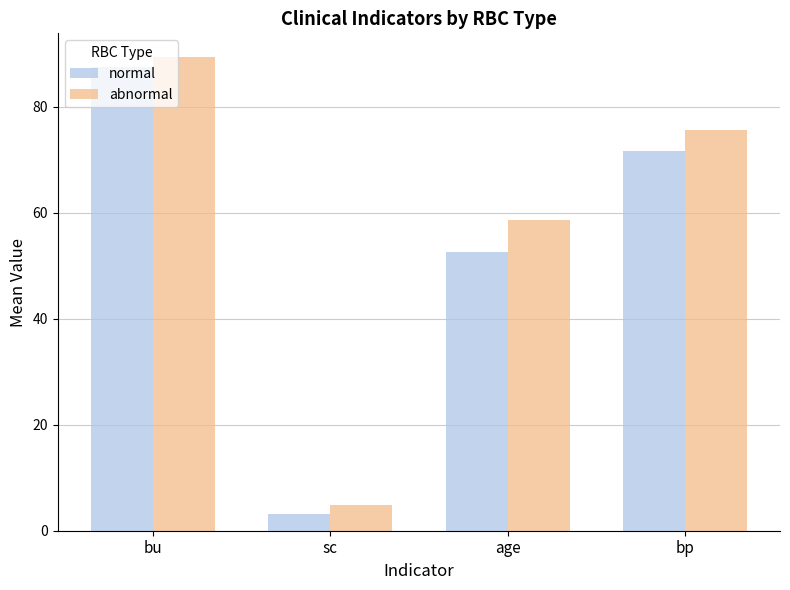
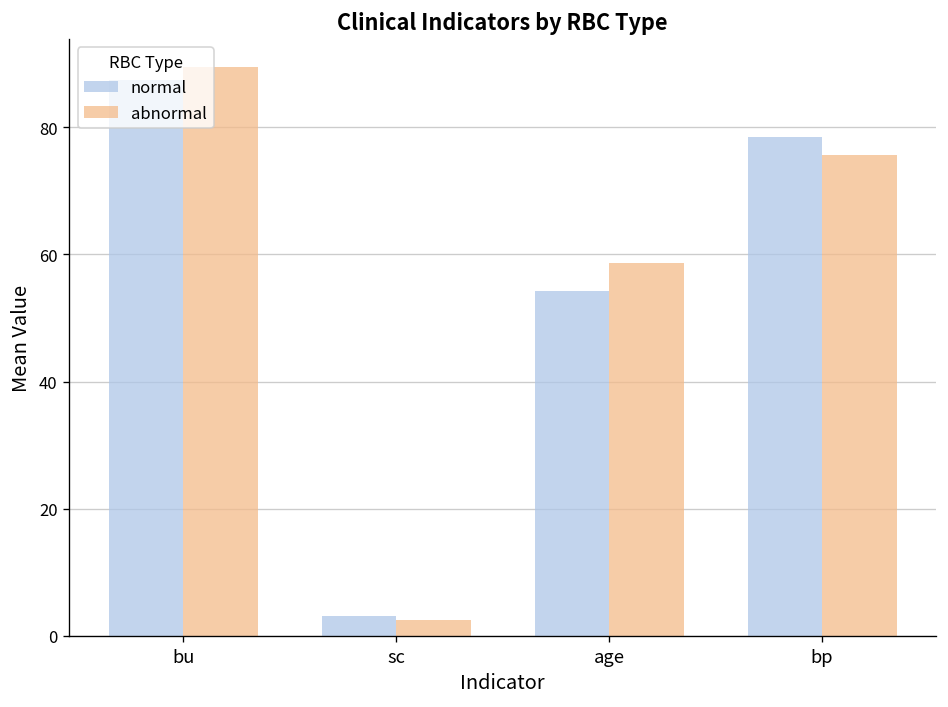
abnormal, sc: 5 -> 3
normal, age: 53 -> 54
normal, bp: 72 -> 79
